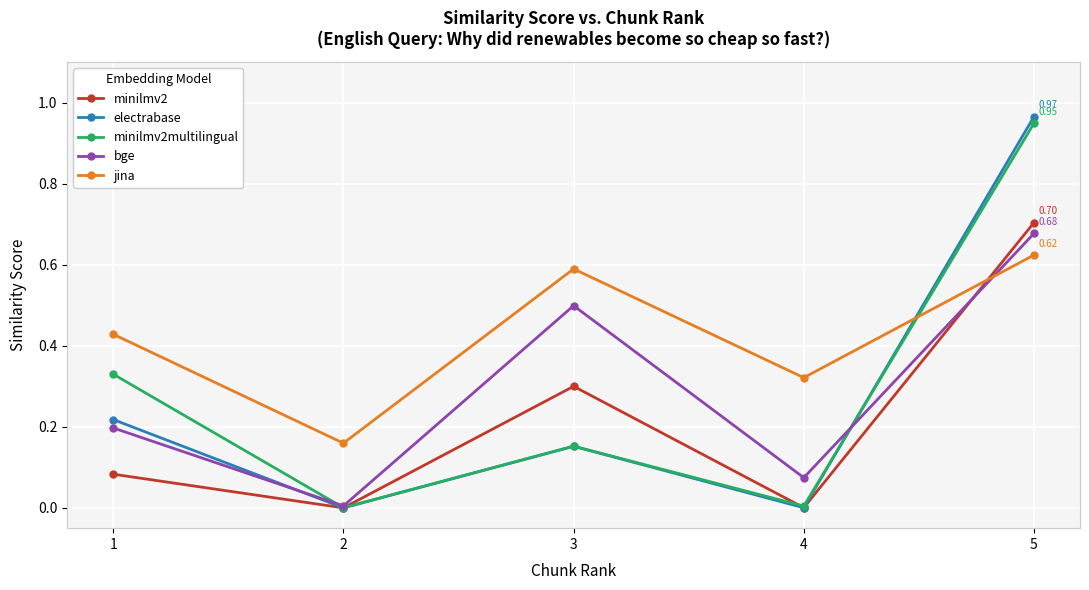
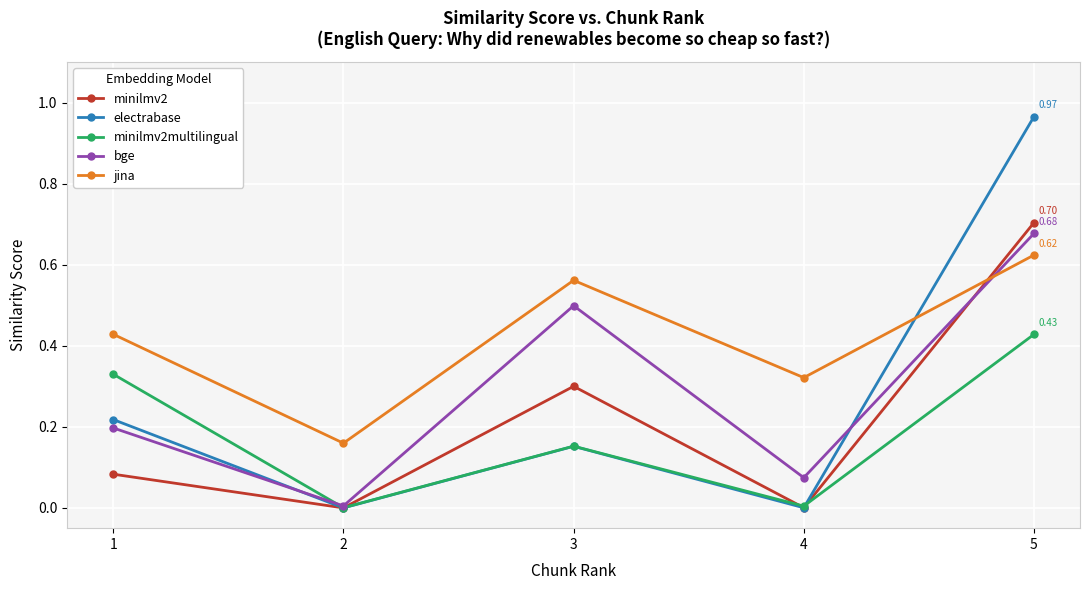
jina, 3: 0.59 -> 0.56
minilmv2multilingual, 5: 0.95 -> 0.43
